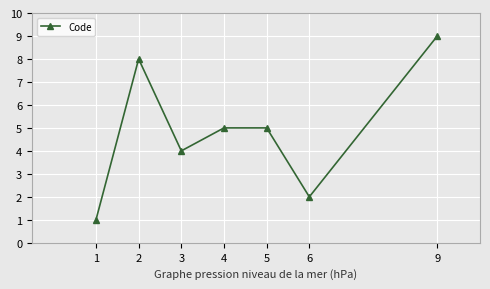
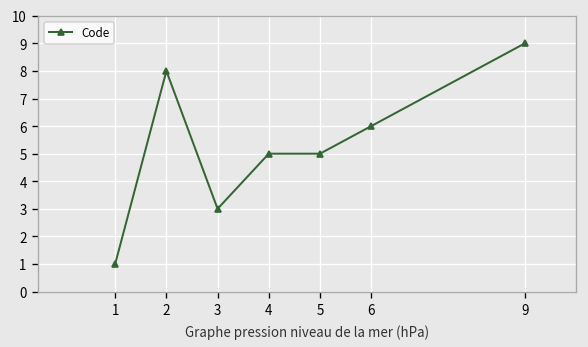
3: 4 -> 3
6: 2 -> 6
